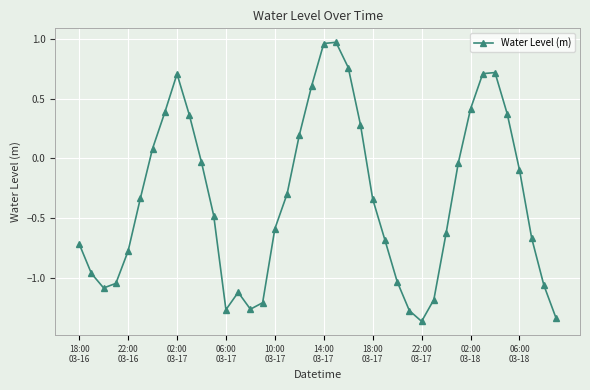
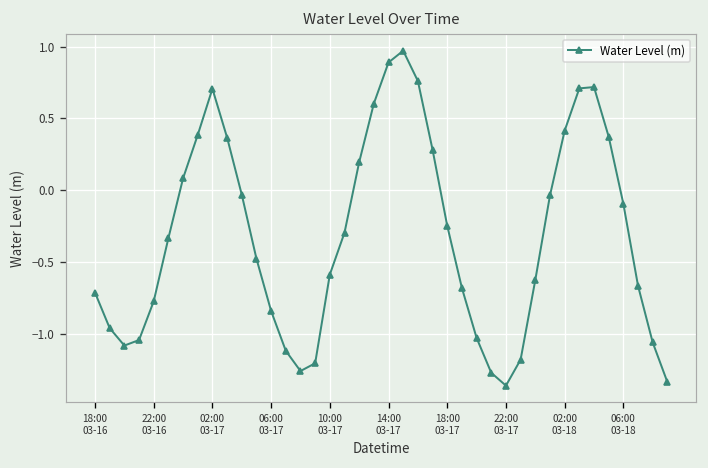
06:00 03-17: -1.26 -> -0.84
14:00 03-17: 0.96 -> 0.89
18:00 03-17: -0.34 -> -0.25
